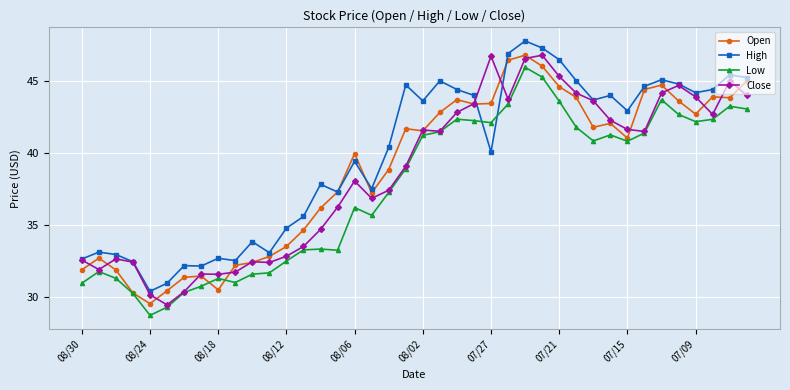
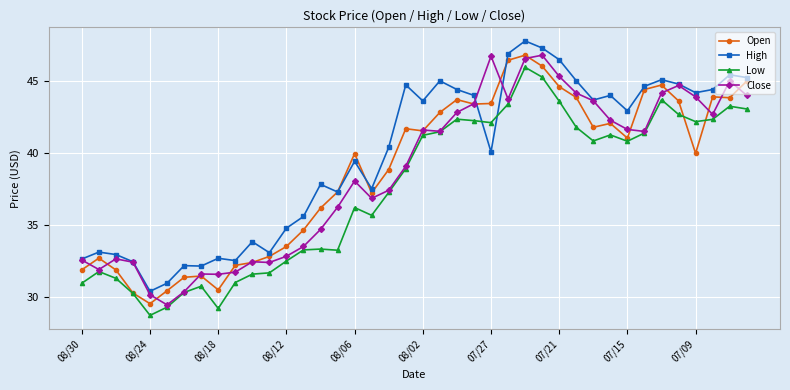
Low, 08/18: 31.3 -> 29.2
Open, 07/09: 42.7 -> 40.0
